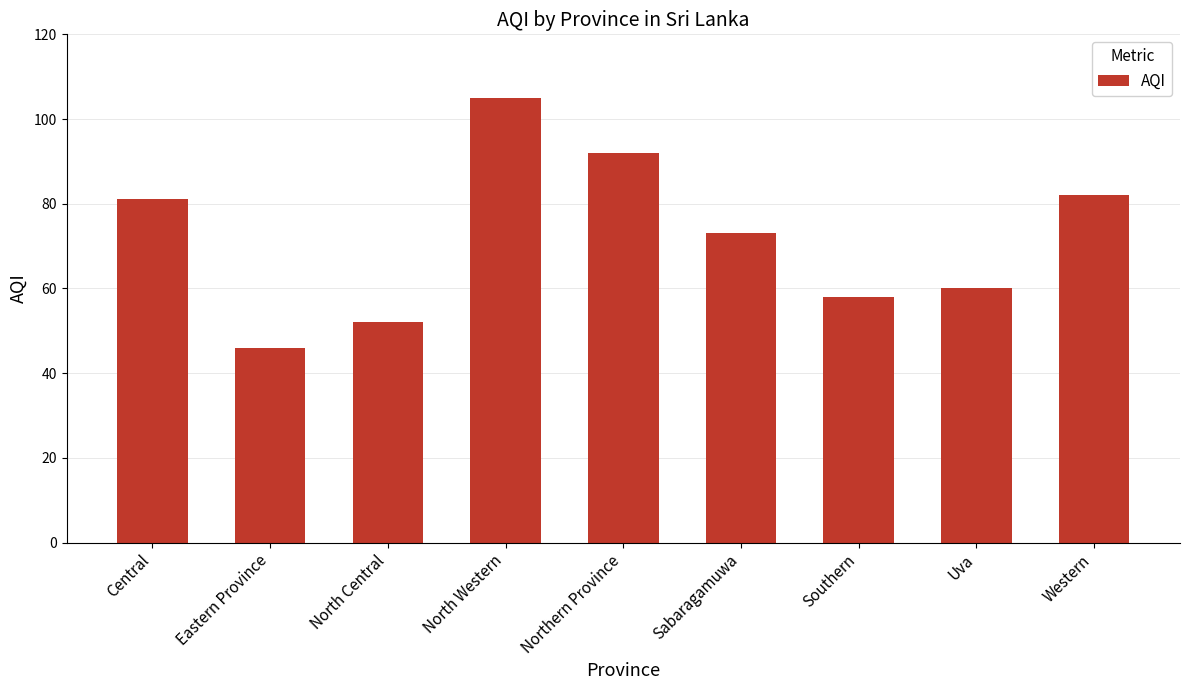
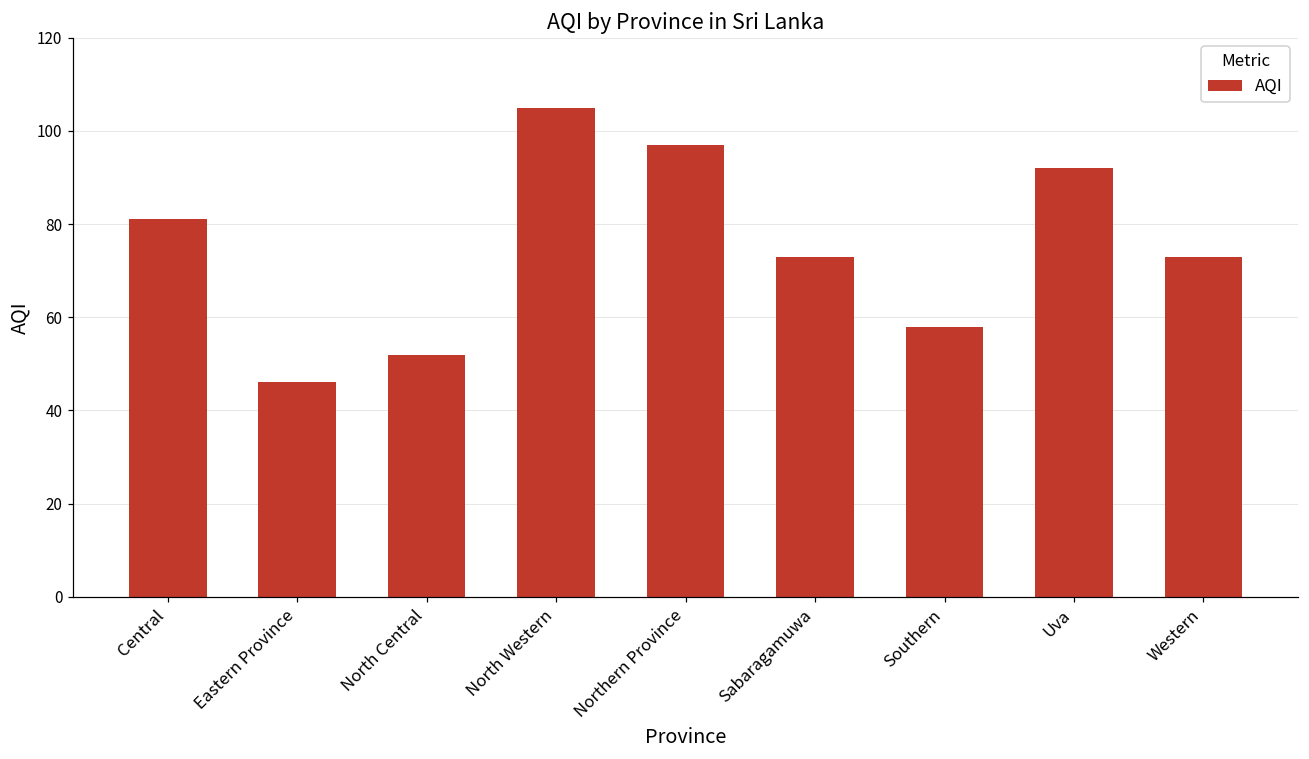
Northern Province: 92 -> 97
Uva: 60 -> 92
Western: 82 -> 73
